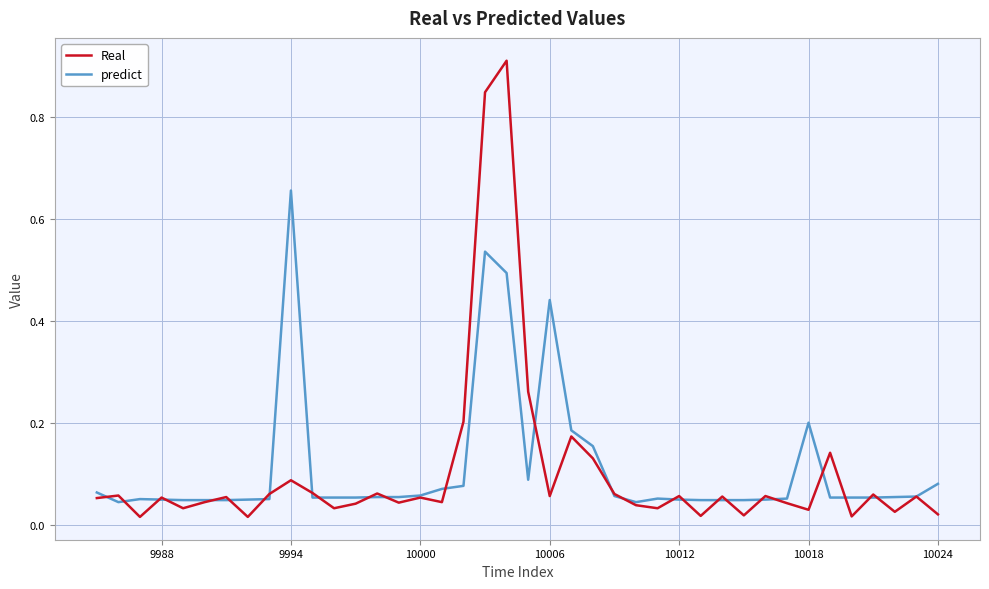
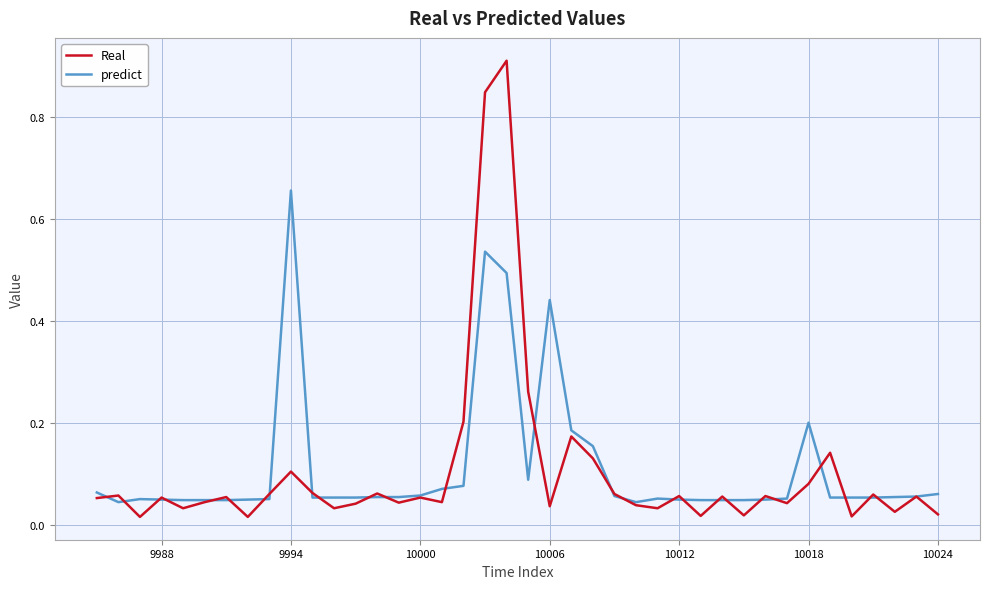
Real, 9994: 0.09 -> 0.10
Real, 10006: 0.06 -> 0.04
Real, 10018: 0.03 -> 0.08
predict, 10024: 0.08 -> 0.06
